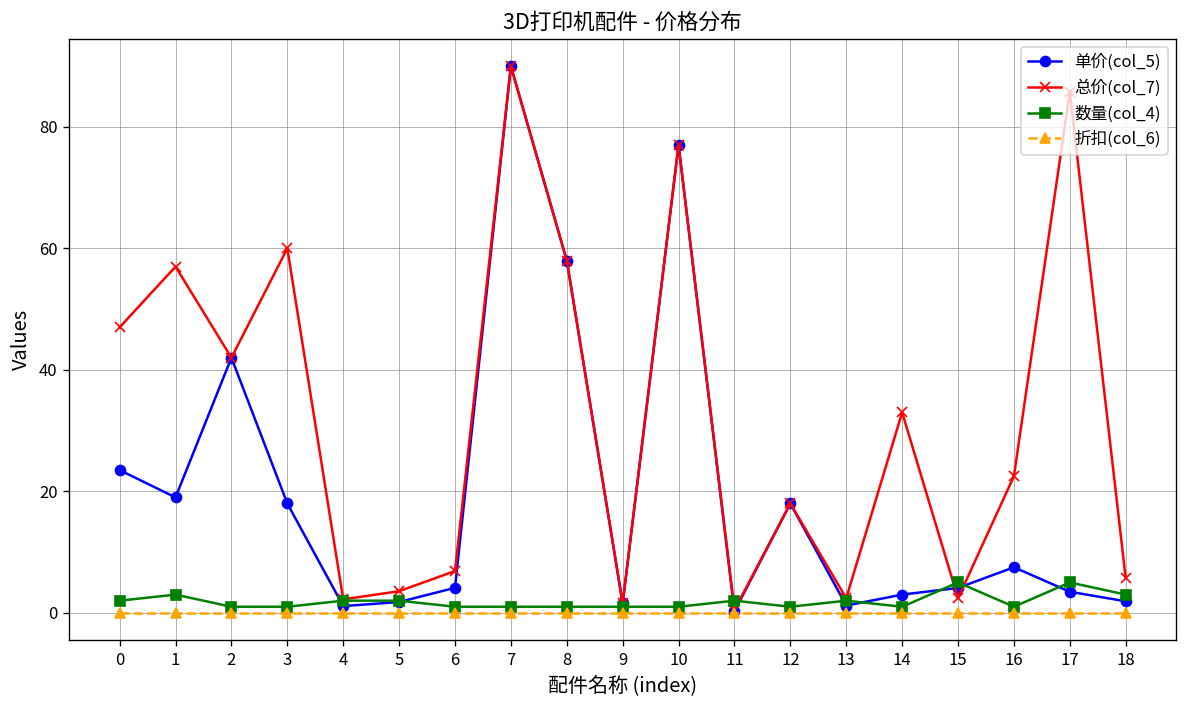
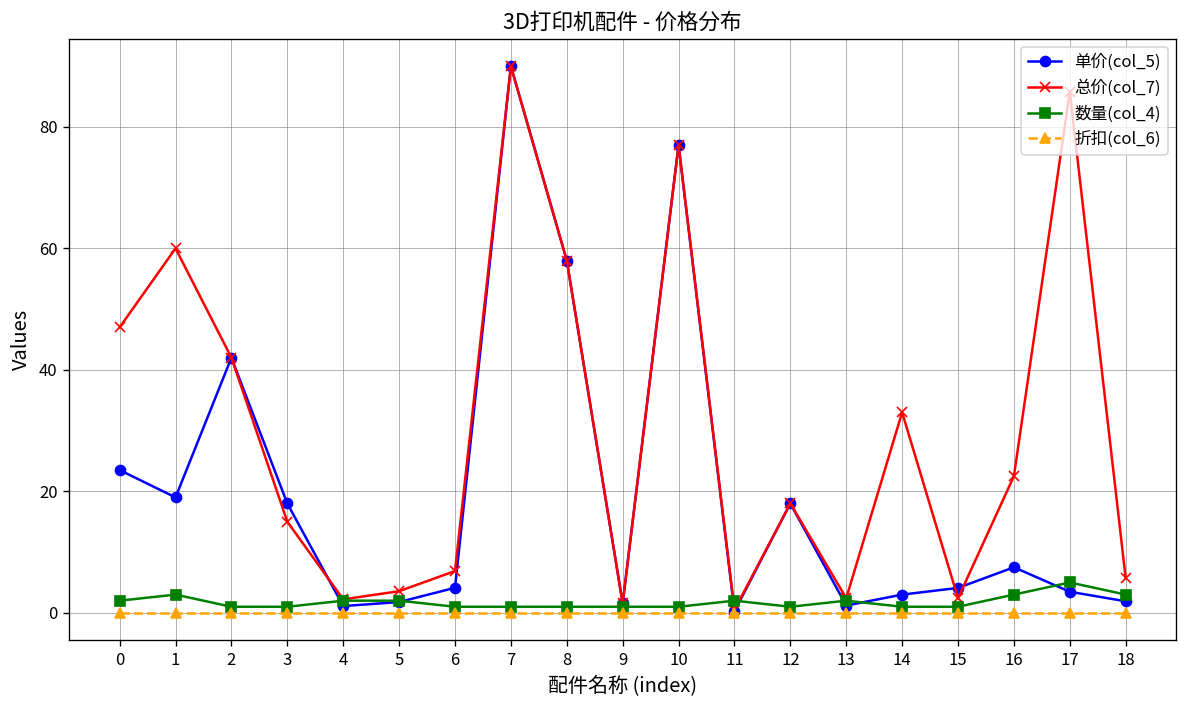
总价(col_7), 1: 57 -> 60
总价(col_7), 3: 60 -> 15
数量(col_4), 15: 5 -> 1
数量(col_4), 16: 1 -> 3
